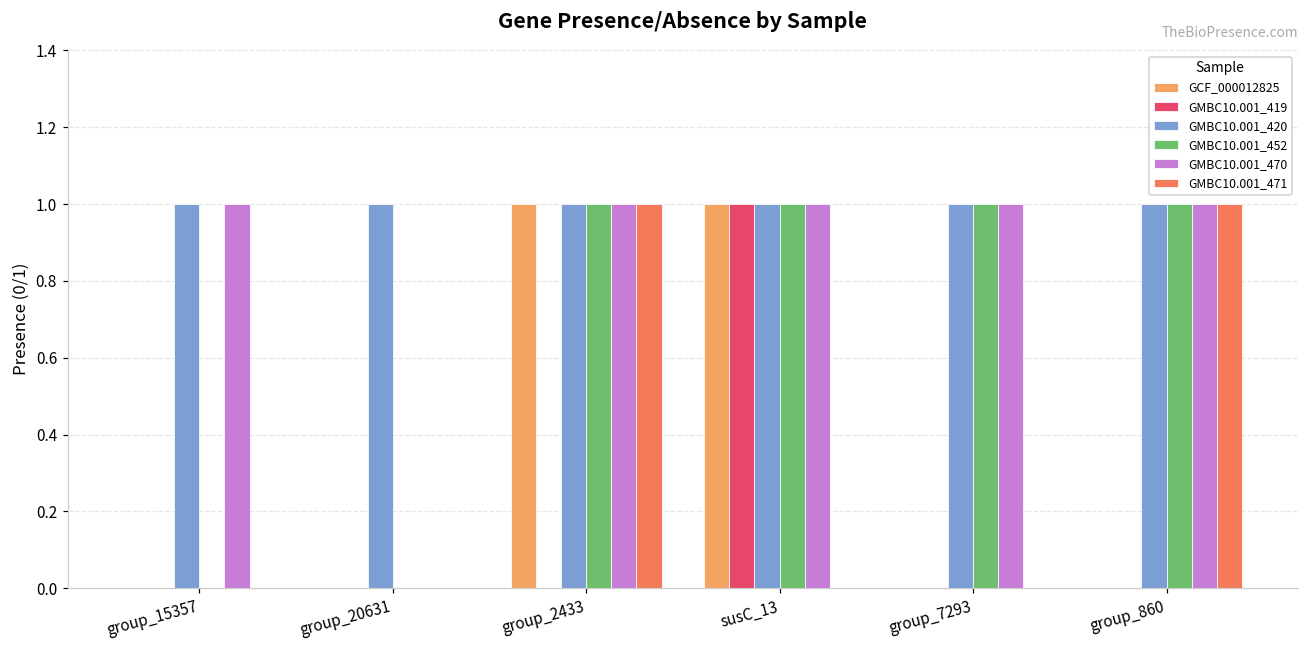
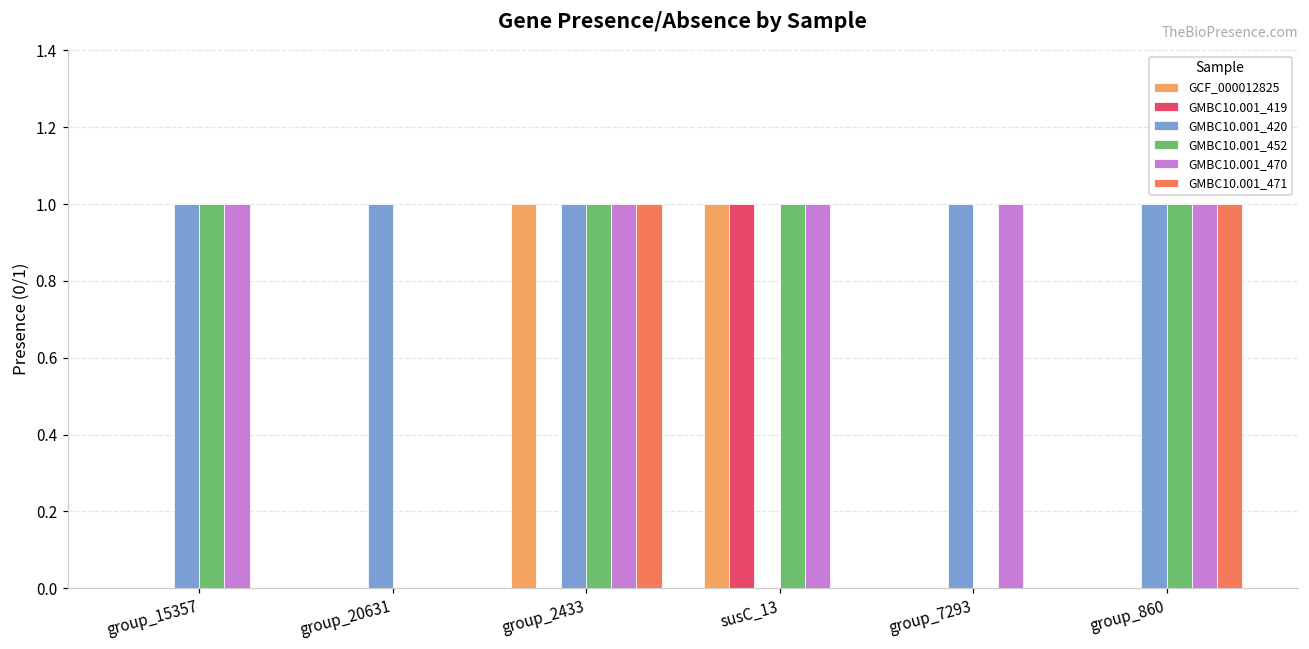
GMBC10.001_452, group_15357: 0 -> 1
GMBC10.001_420, susC_13: 1 -> 0
GMBC10.001_452, group_7293: 1 -> 0
